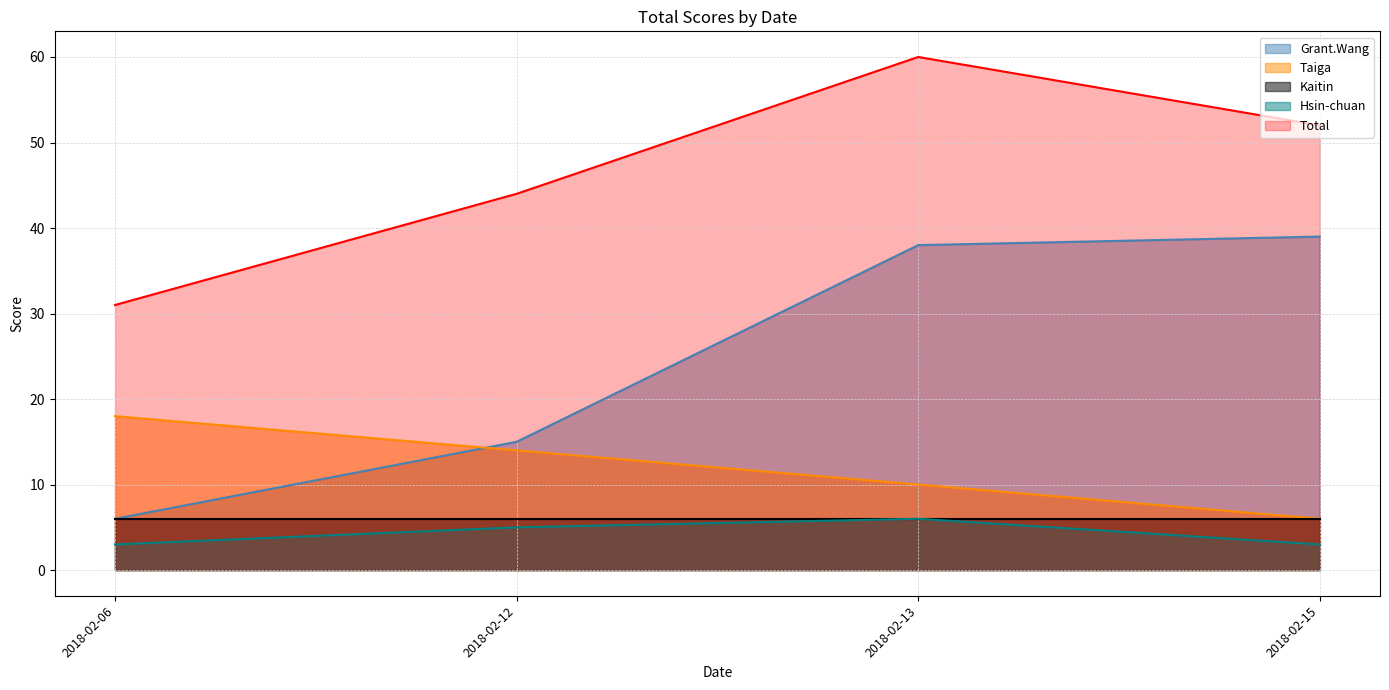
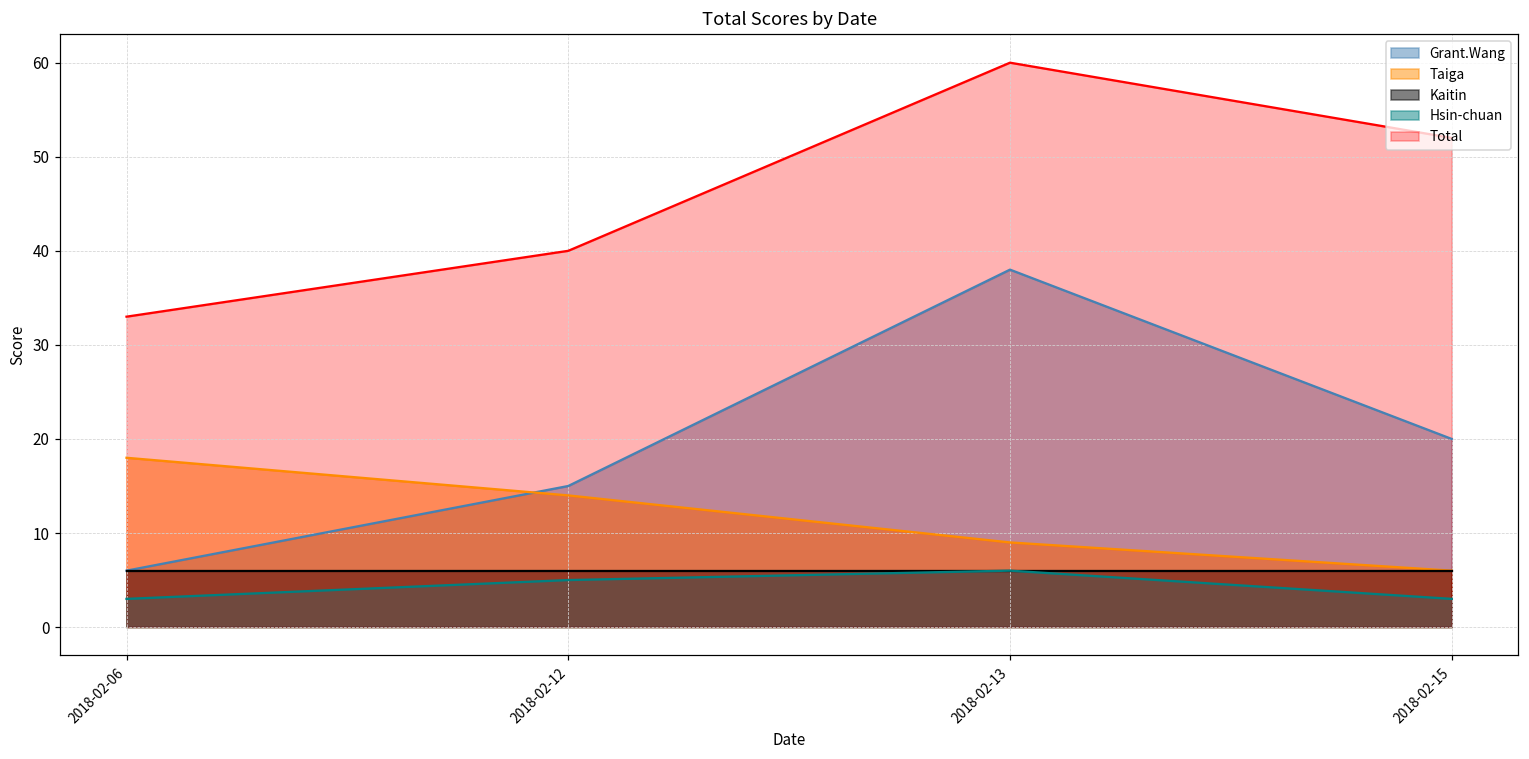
Total, 2018-02-06: 31 -> 33
Total, 2018-02-12: 44 -> 40
Taiga, 2018-02-13: 10 -> 9
Grant.Wang, 2018-02-15: 39 -> 20
